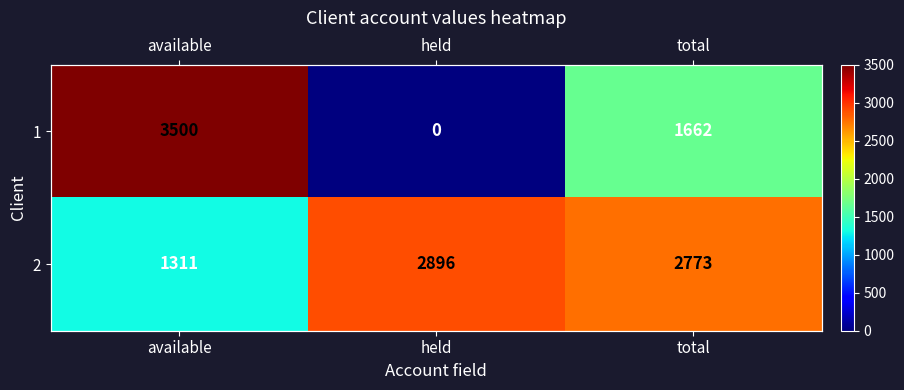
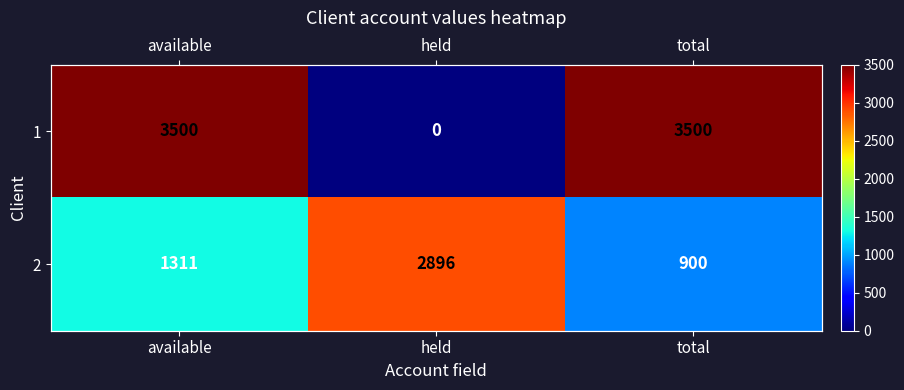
1, total: 1662 -> 3500
2, total: 2773 -> 900
